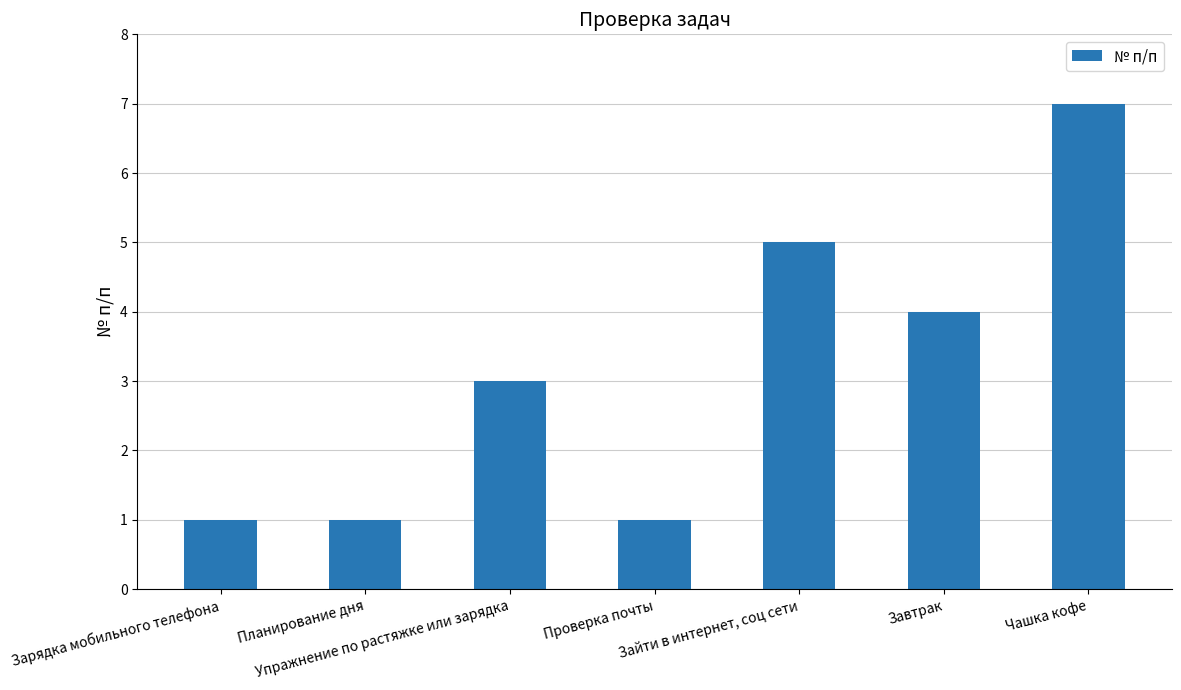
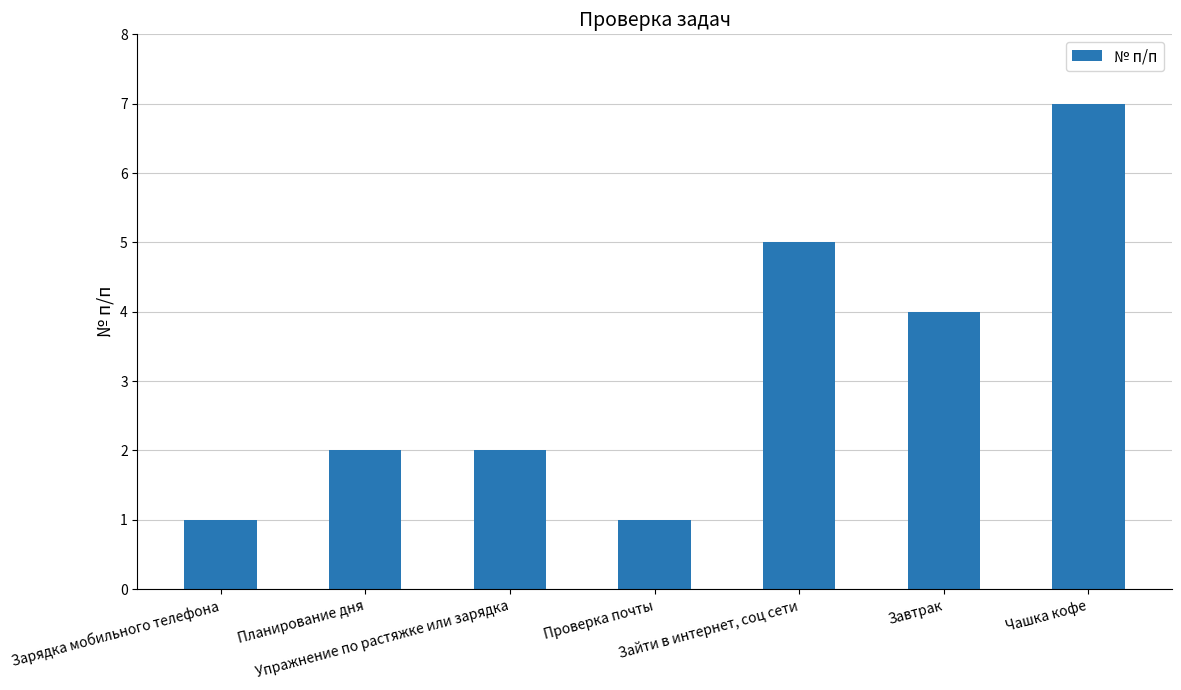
Планирование дня: 1 -> 2
Упражнение по растяжке или зарядка: 3 -> 2
